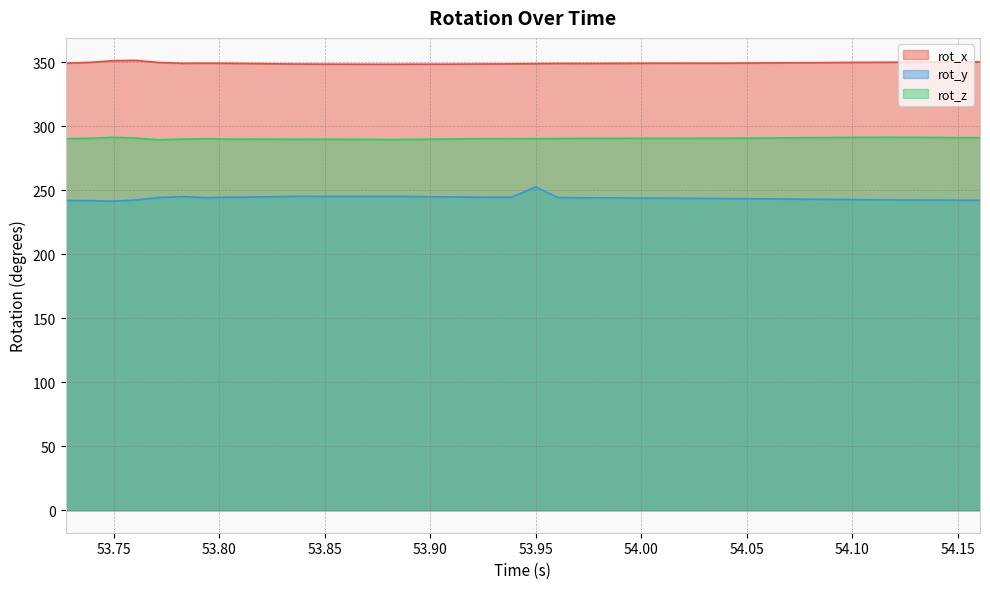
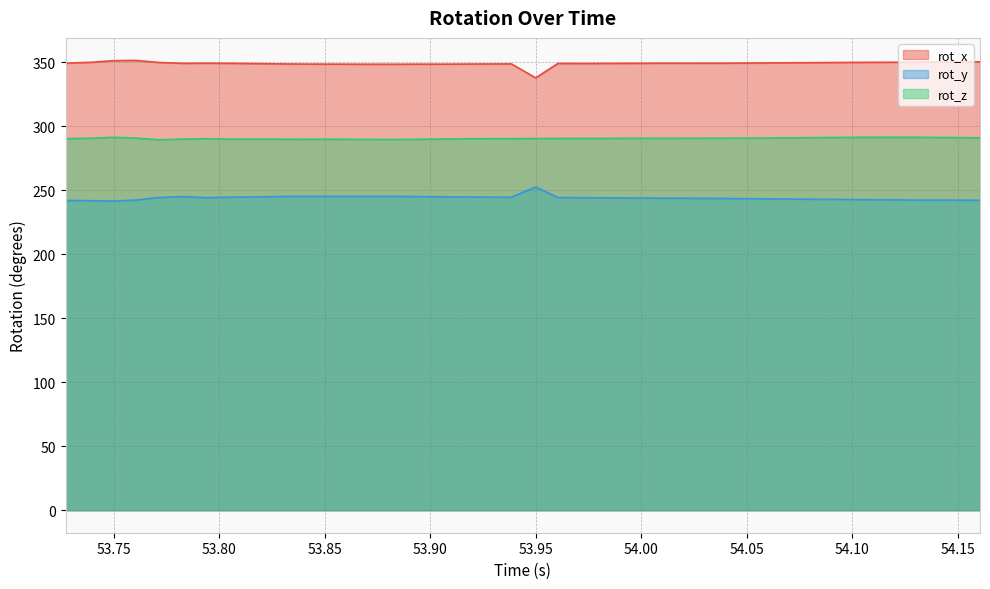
rot_x, 53.95: 349 -> 338
